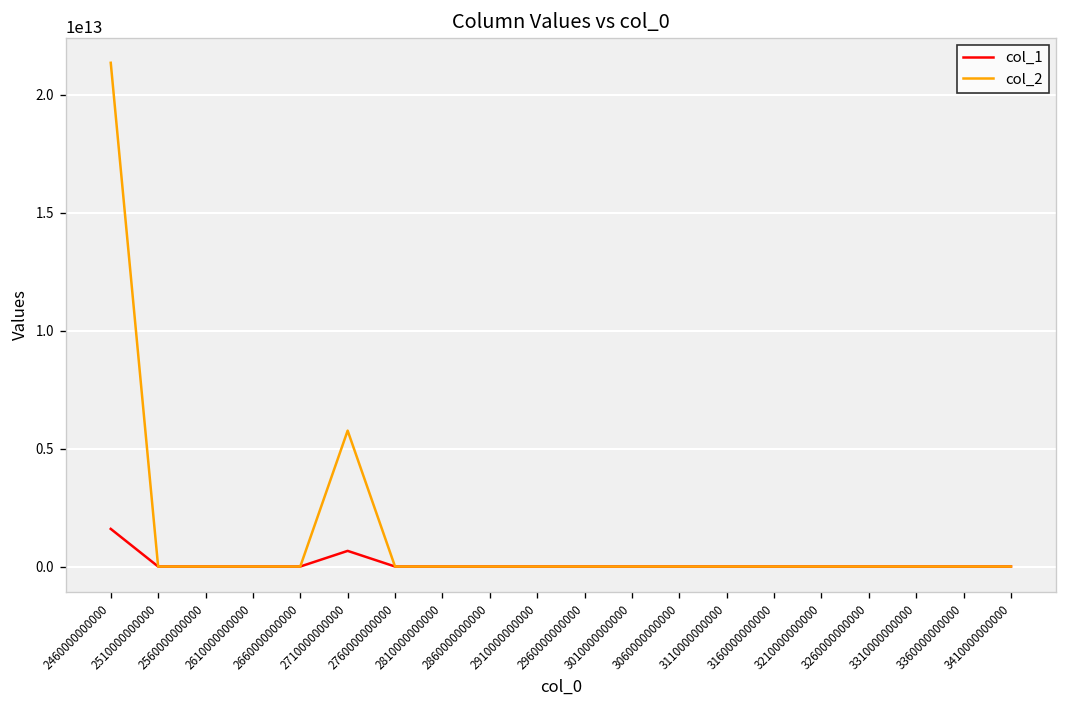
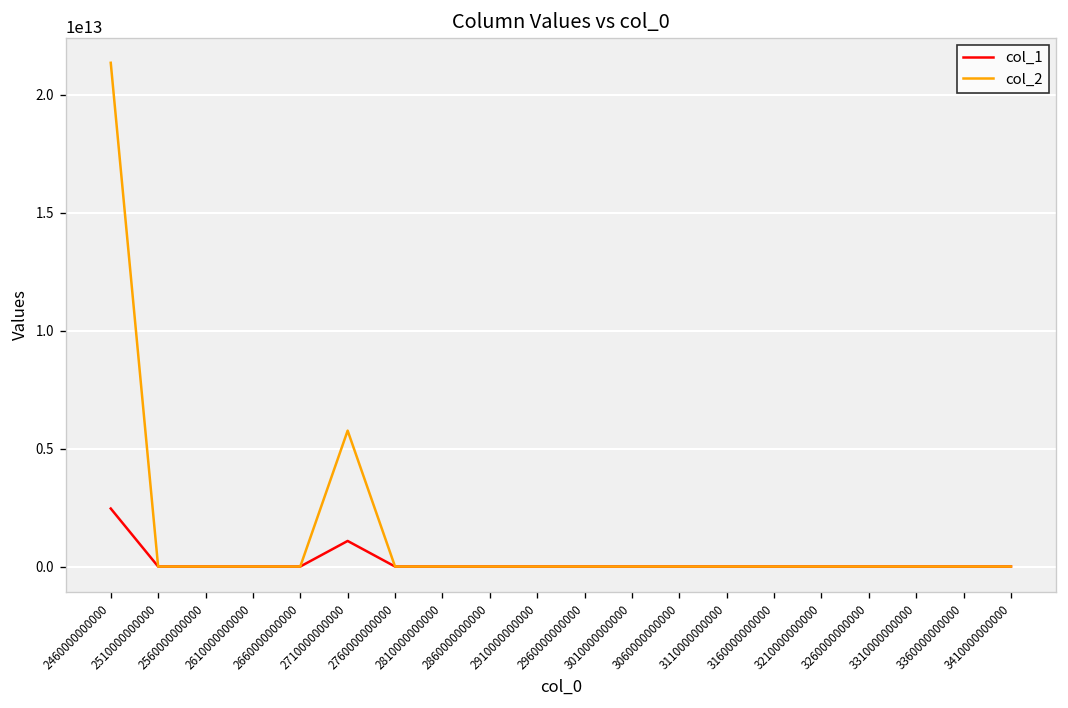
col_1, 2460000000000: 1600000000000 -> 2500000000000
col_1, 2710000000000: 700000000000 -> 1100000000000
